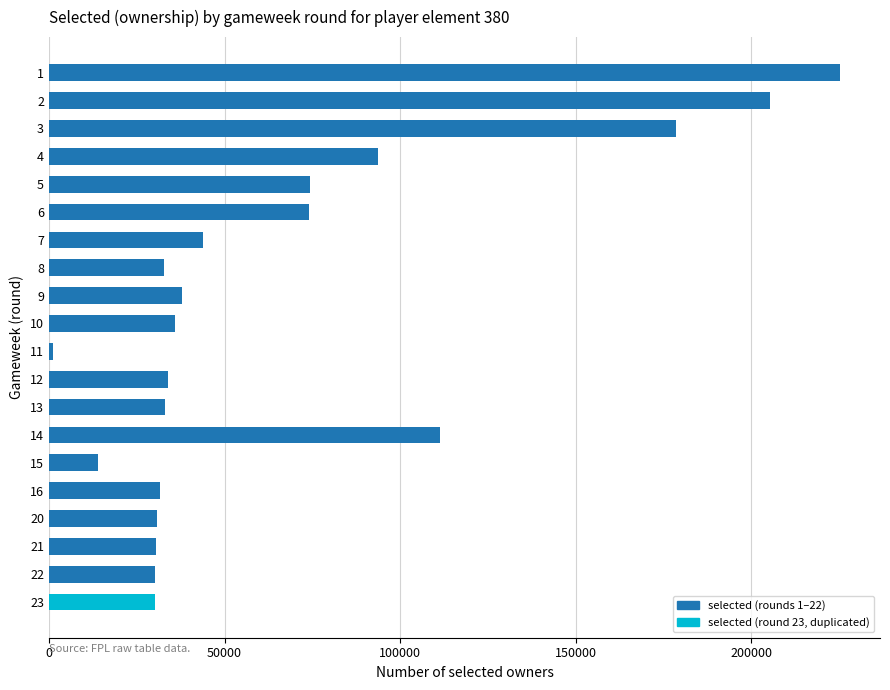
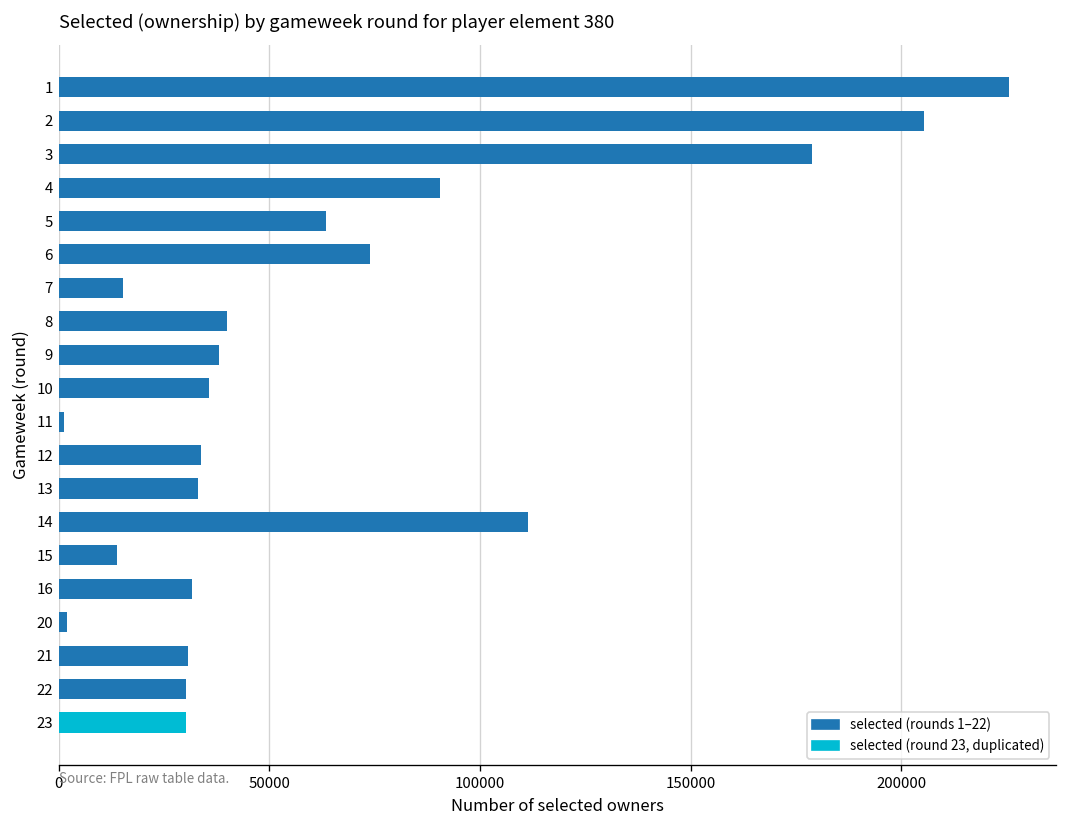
4: 94000 -> 90000
5: 74000 -> 63000
7: 44000 -> 15000
8: 33000 -> 40000
20: 31000 -> 2000
